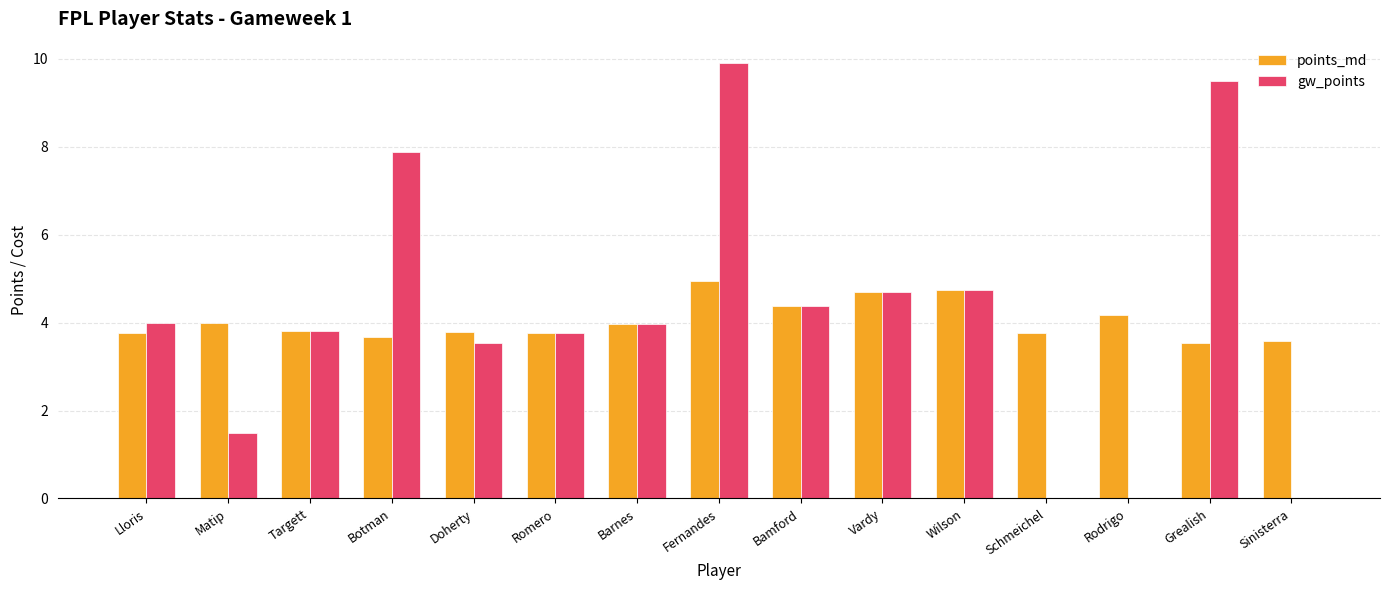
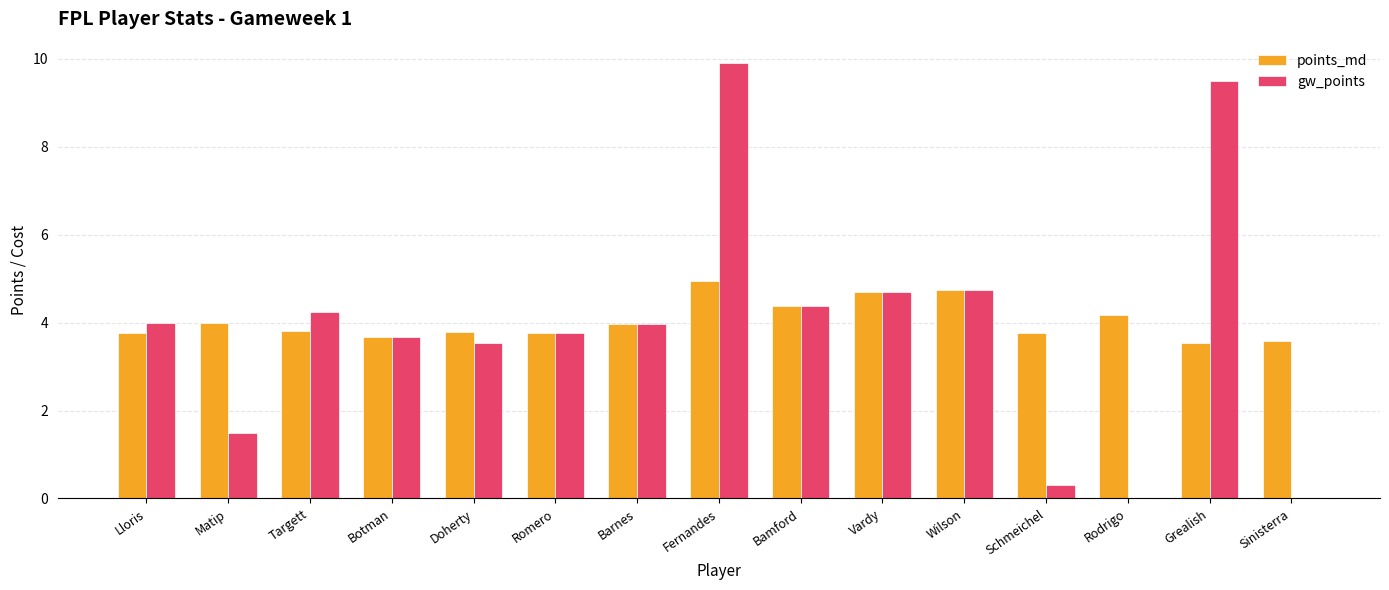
gw_points, Targett: 3.8 -> 4.3
gw_points, Botman: 7.9 -> 3.7
gw_points, Schmeichel: 0.0 -> 0.3
